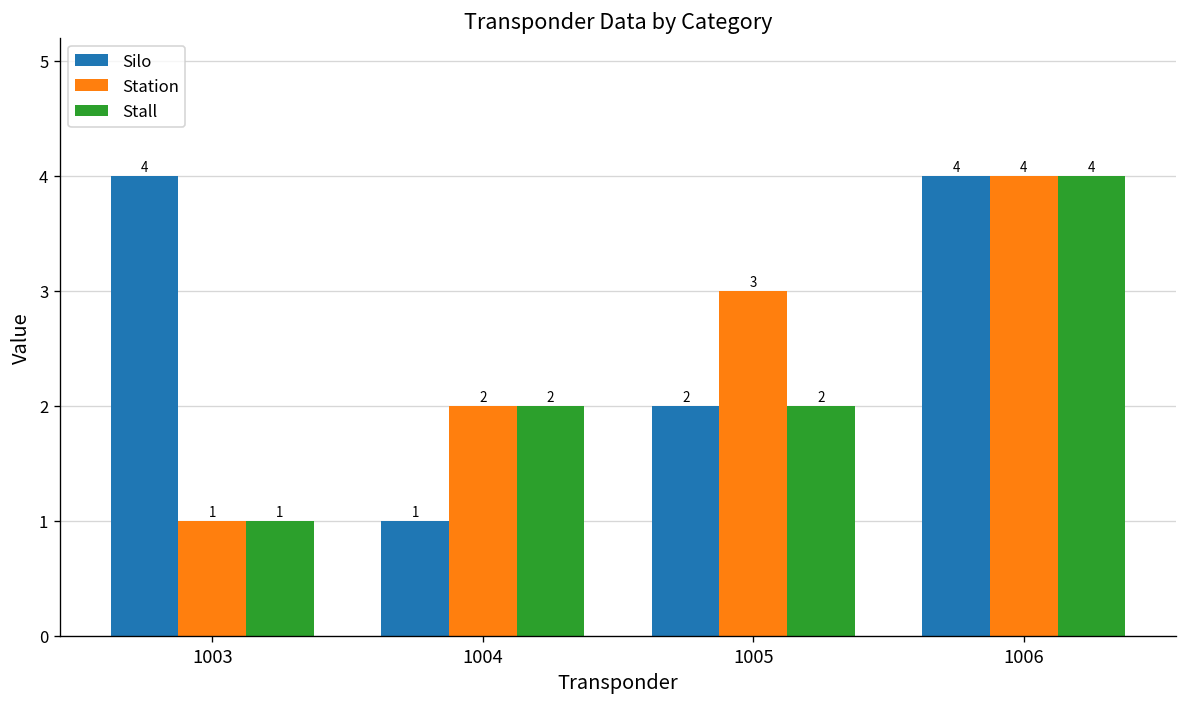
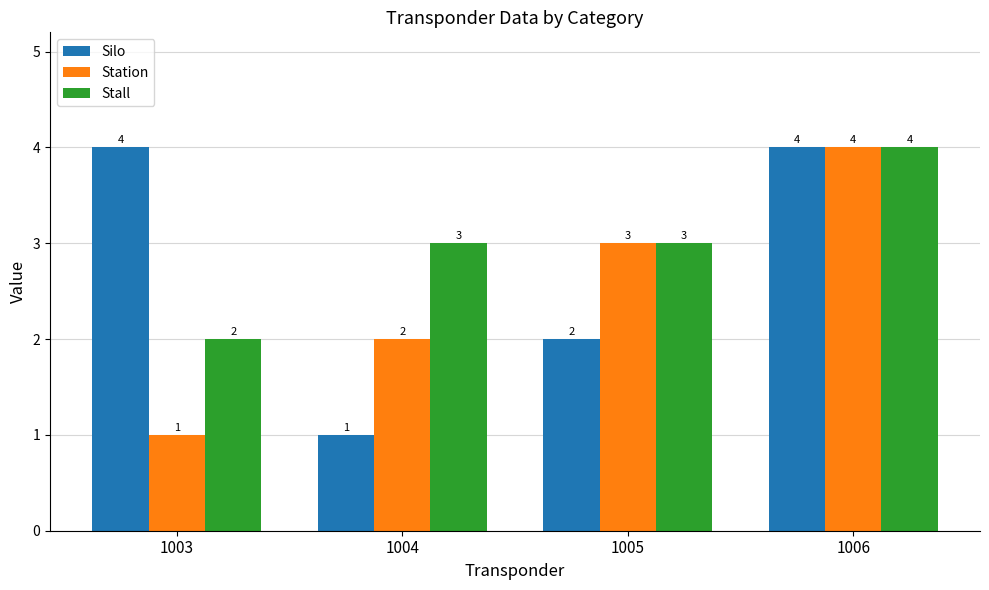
Stall, 1003: 1 -> 2
Stall, 1004: 2 -> 3
Stall, 1005: 2 -> 3
